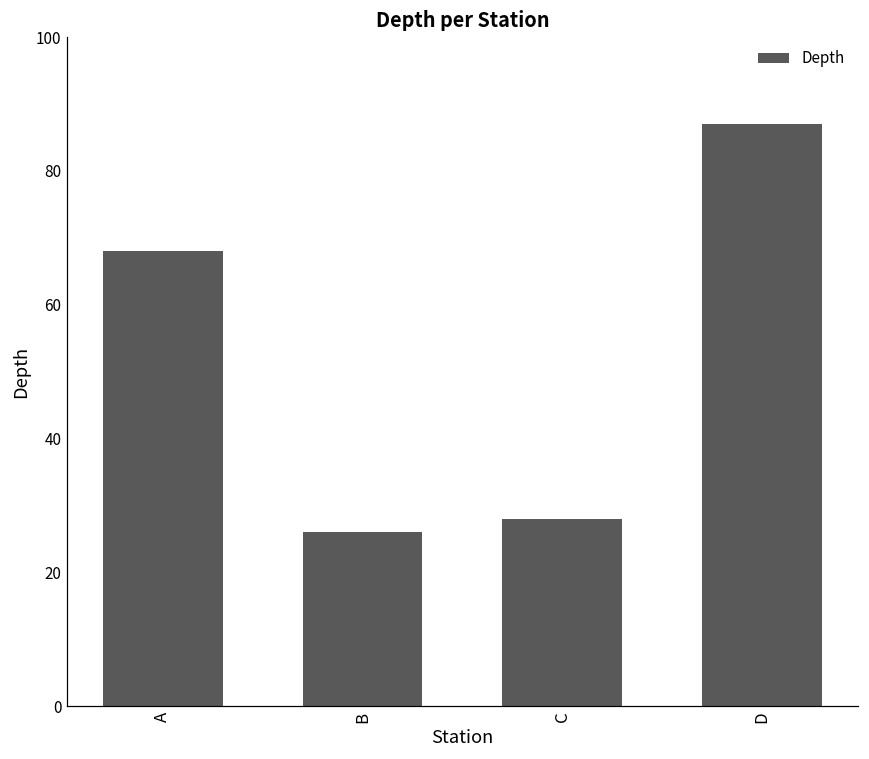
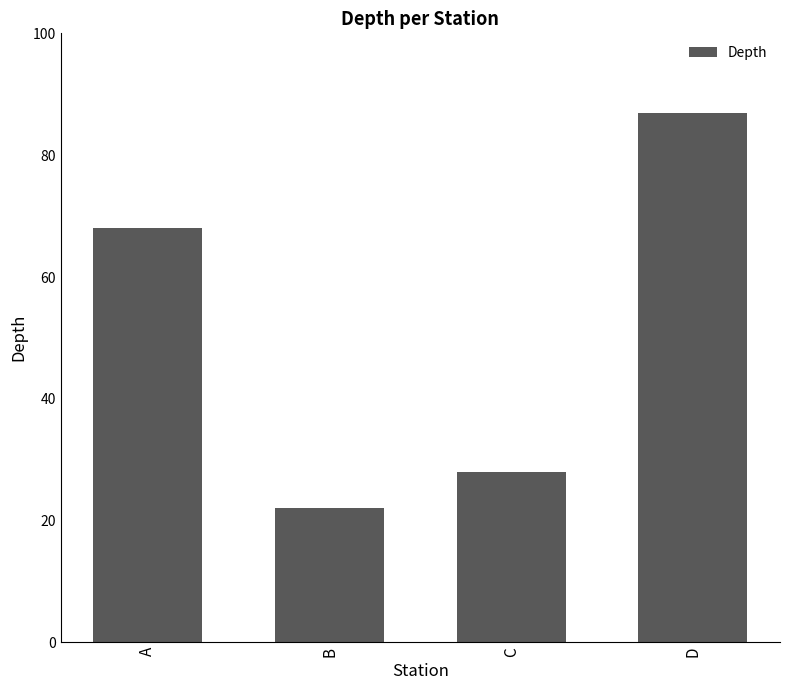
B: 26 -> 22
